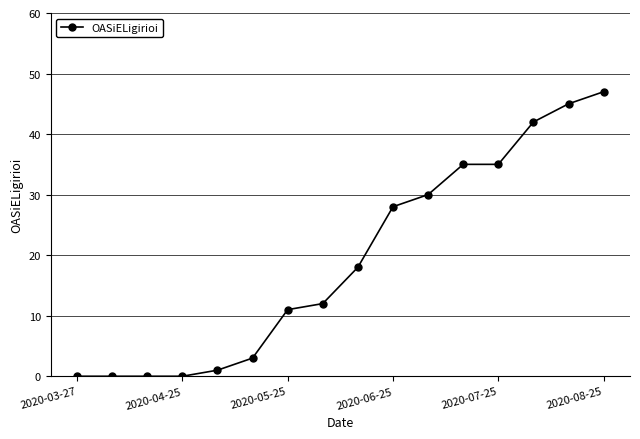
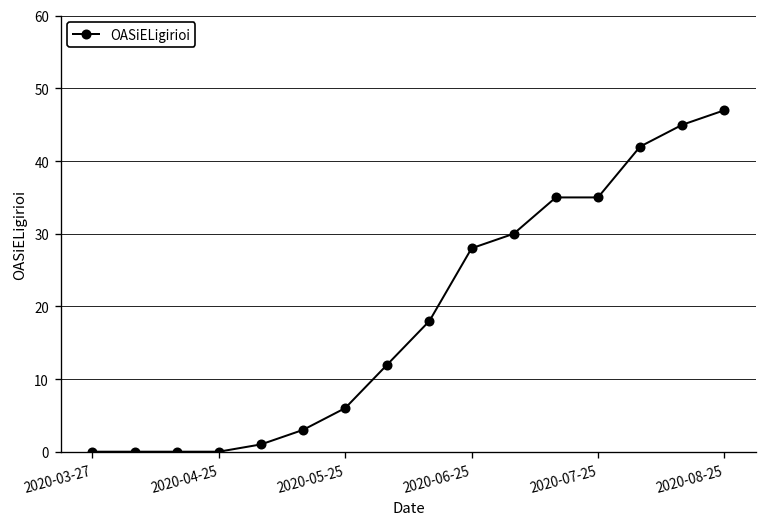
2020-05-25: 11 -> 6
